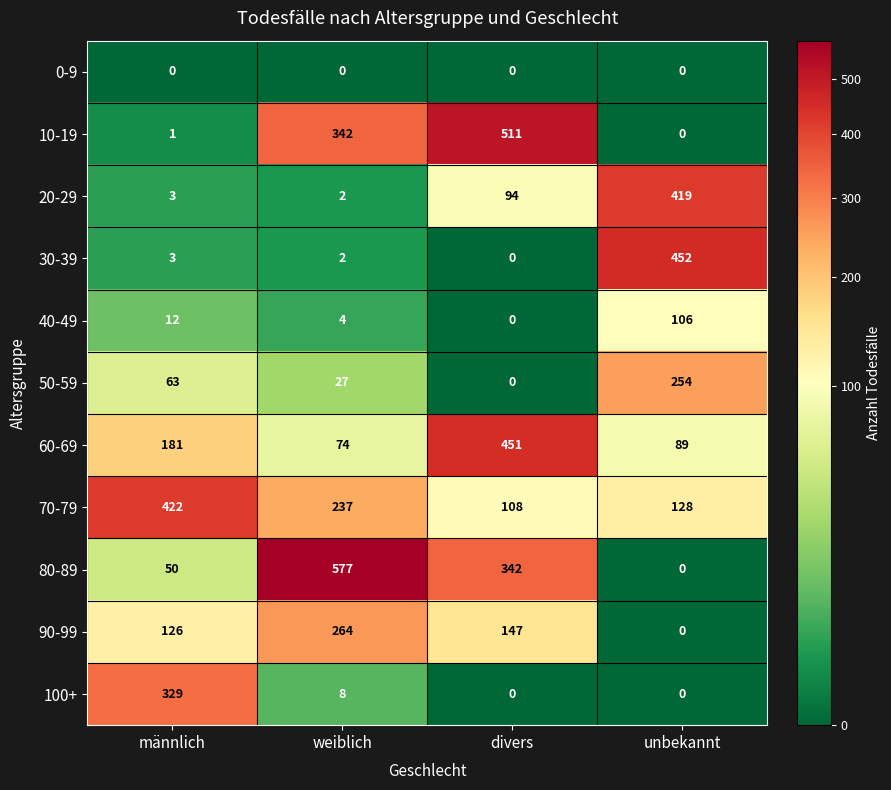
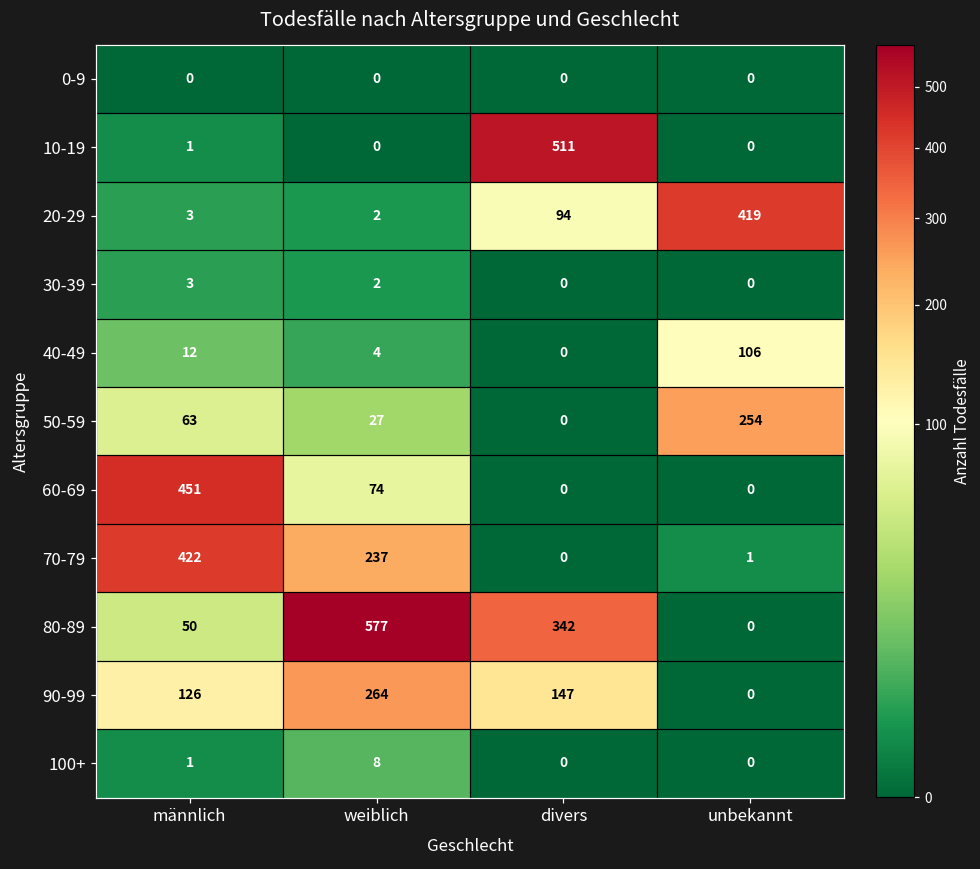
10-19, weiblich: 342 -> 0
30-39, unbekannt: 452 -> 0
60-69, männlich: 181 -> 451
60-69, divers: 451 -> 0
60-69, unbekannt: 89 -> 0
70-79, divers: 108 -> 0
70-79, unbekannt: 128 -> 1
100+, männlich: 329 -> 1
